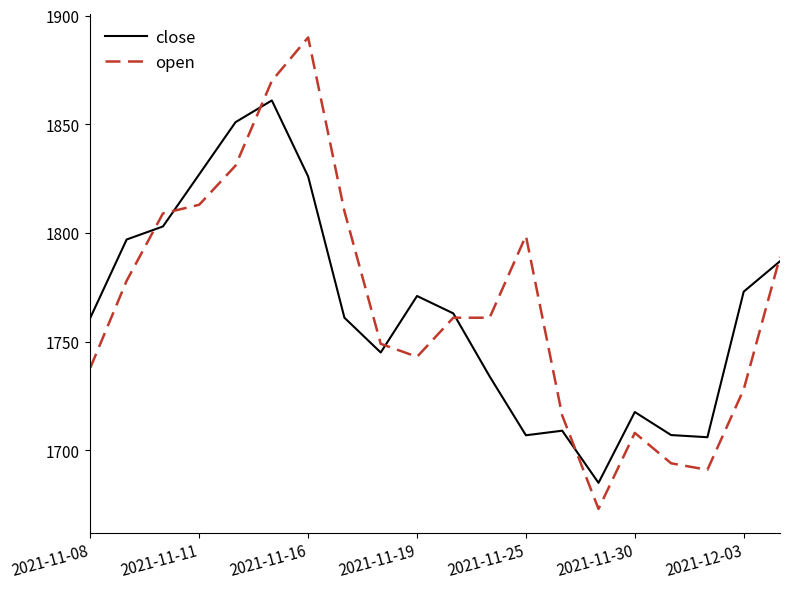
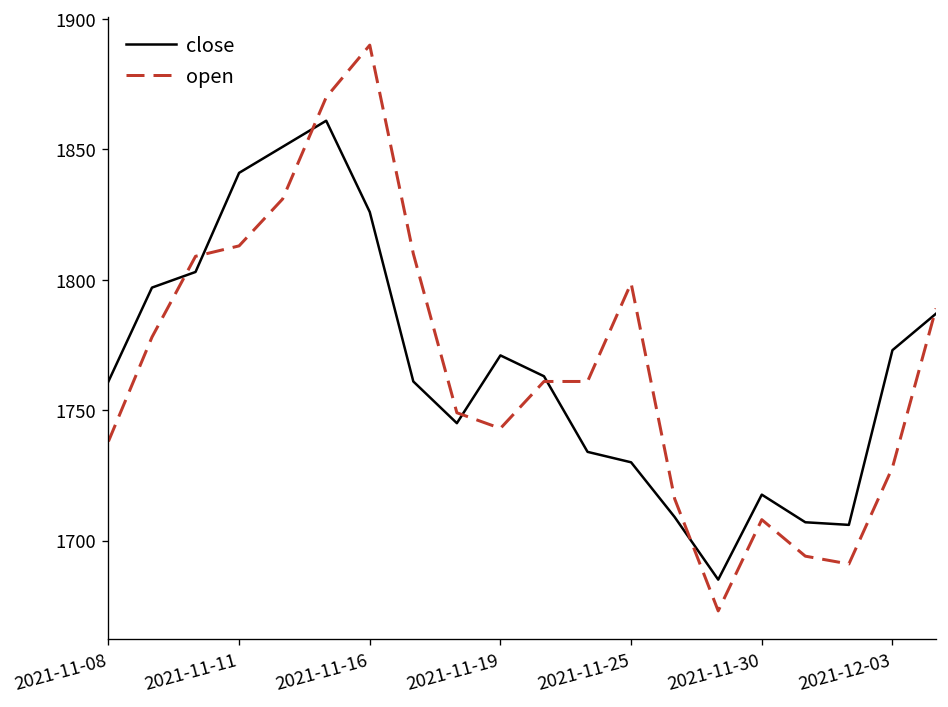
close, 2021-11-11: 1827 -> 1841
close, 2021-11-25: 1707 -> 1730
